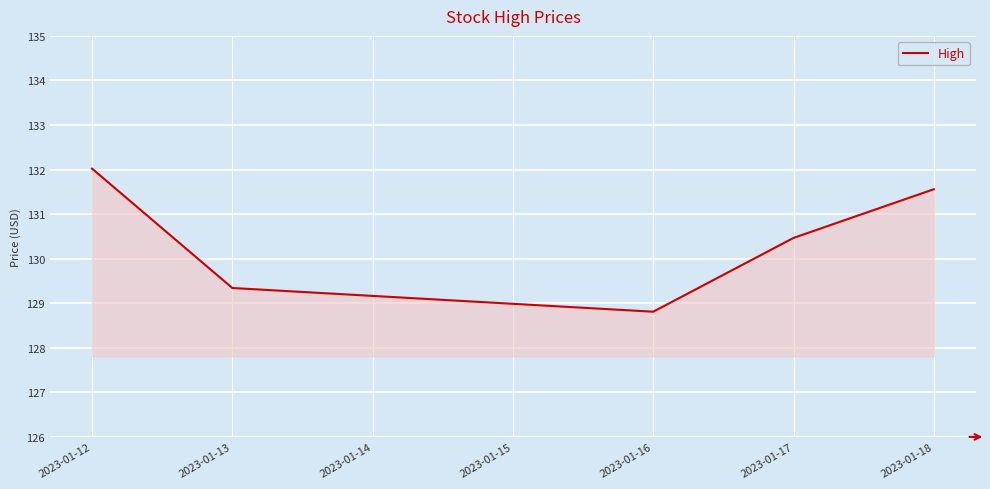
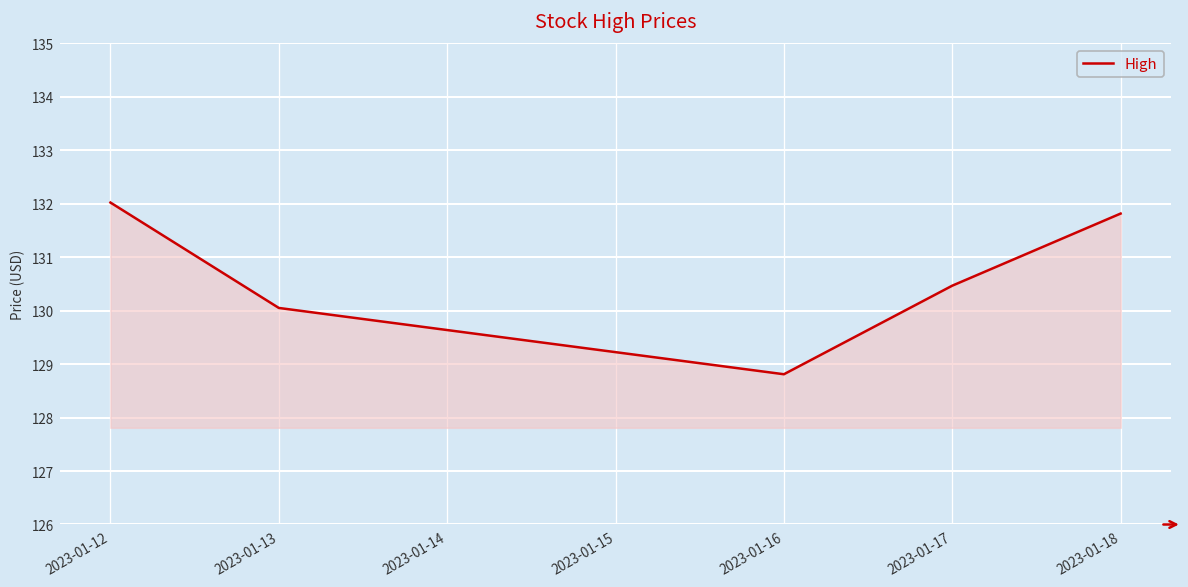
2023-01-13: 129.3 -> 130.1
2023-01-18: 131.6 -> 131.8
